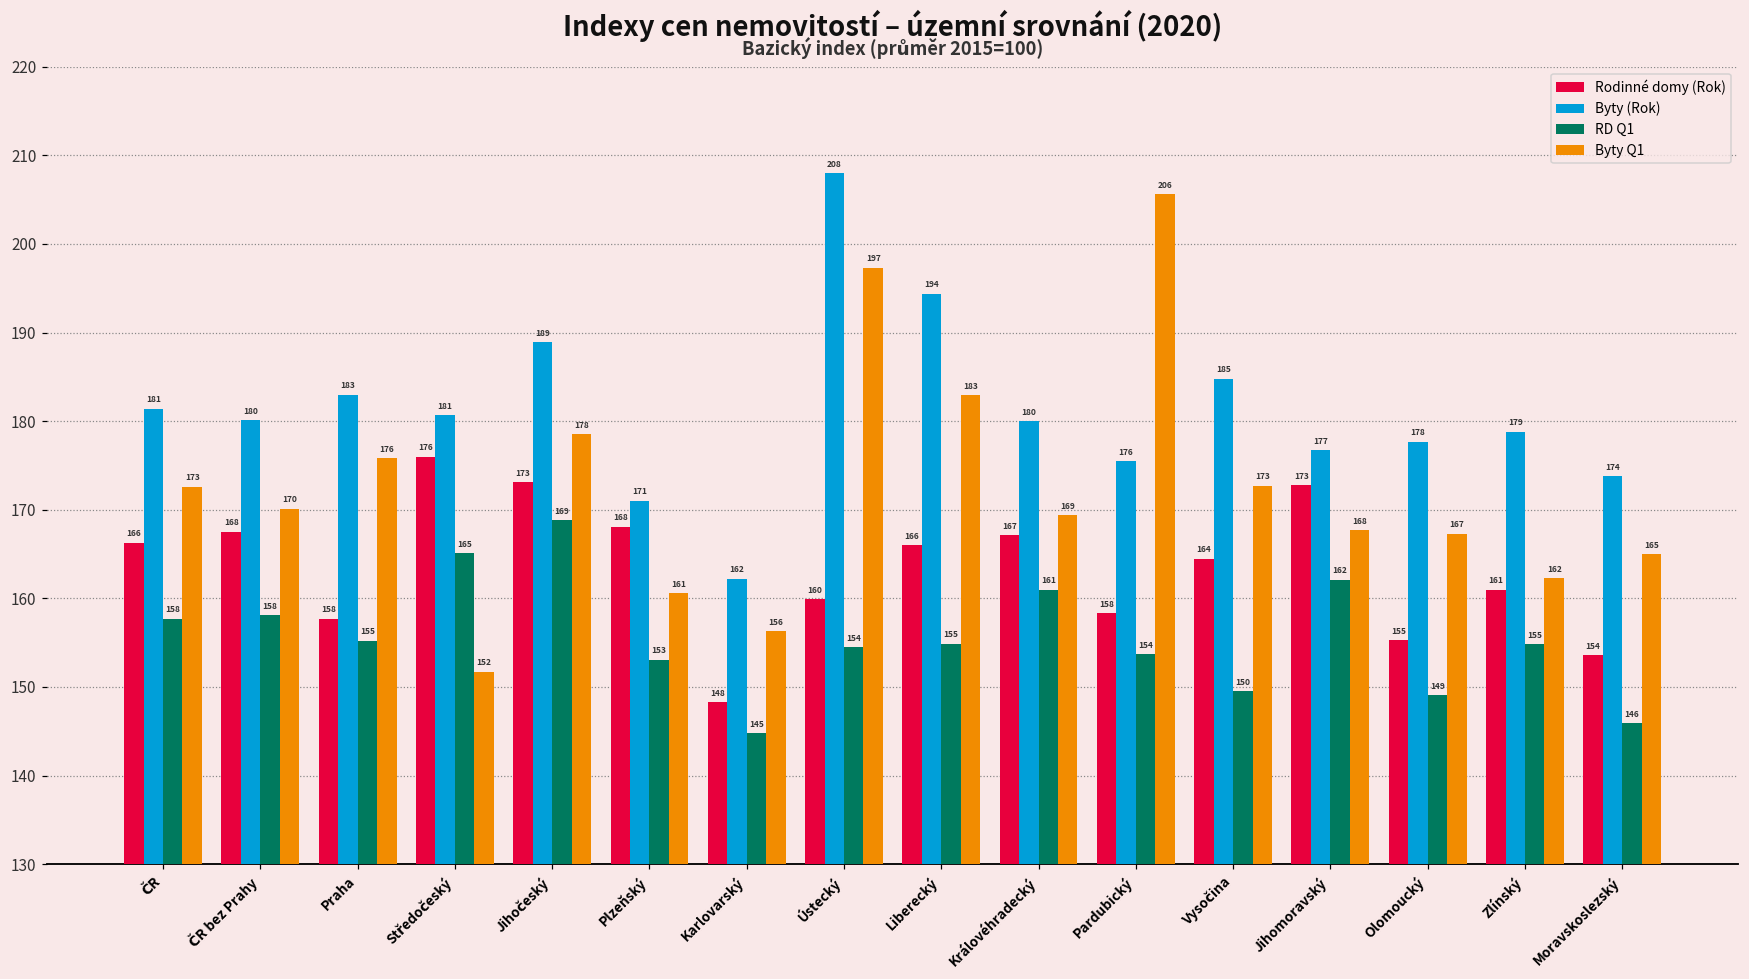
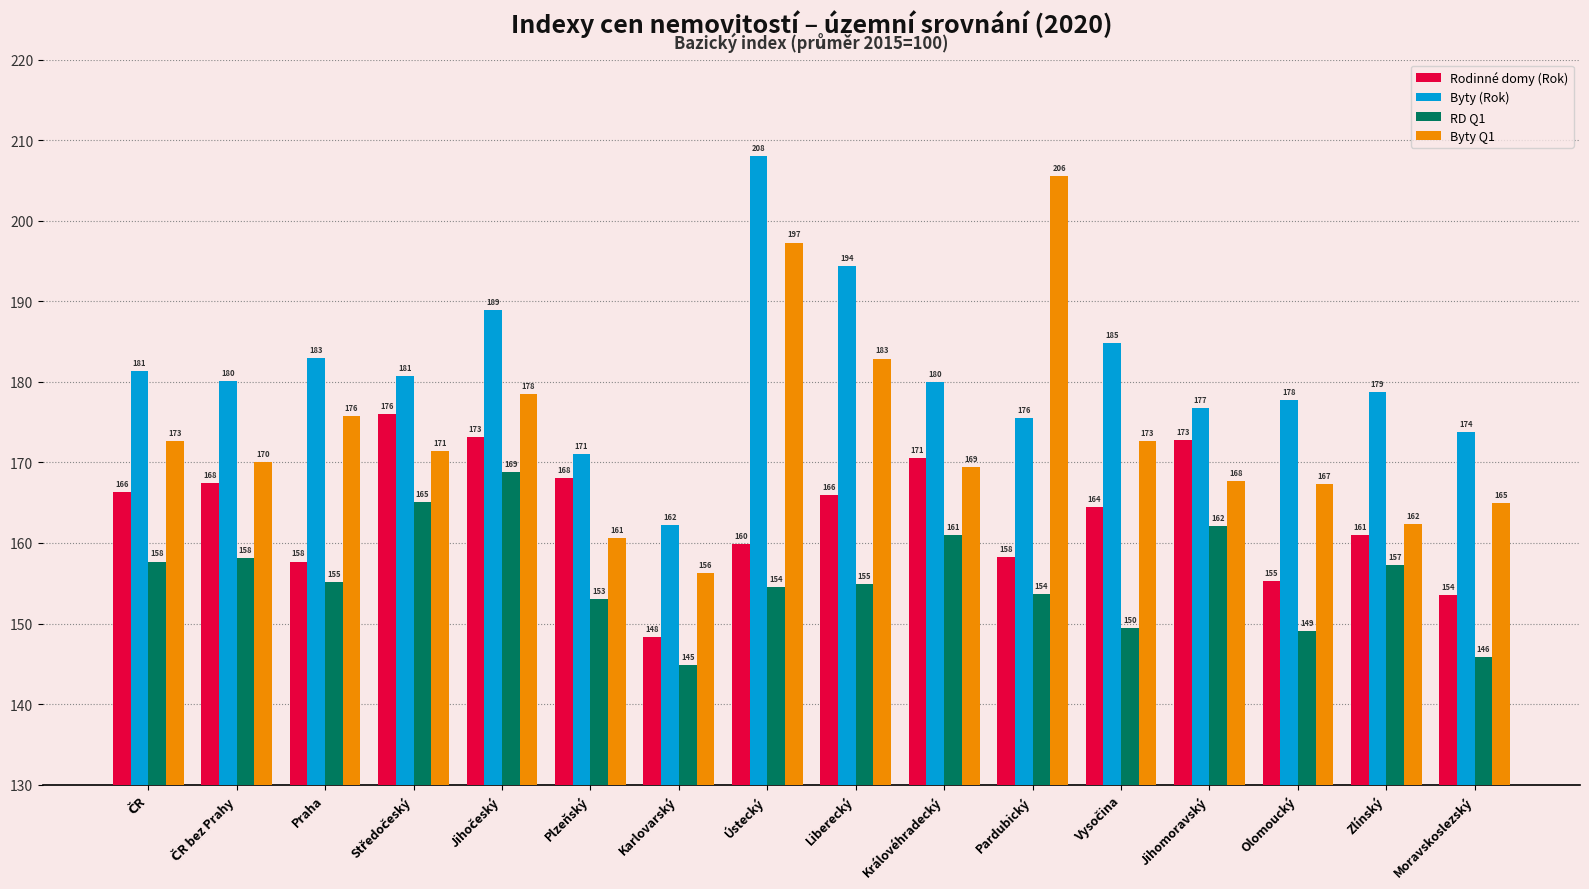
Byty Q1, Středočeský: 152 -> 171
Rodinné domy (Rok), Královéhradecký: 167 -> 171
RD Q1, Zlínský: 155 -> 157
